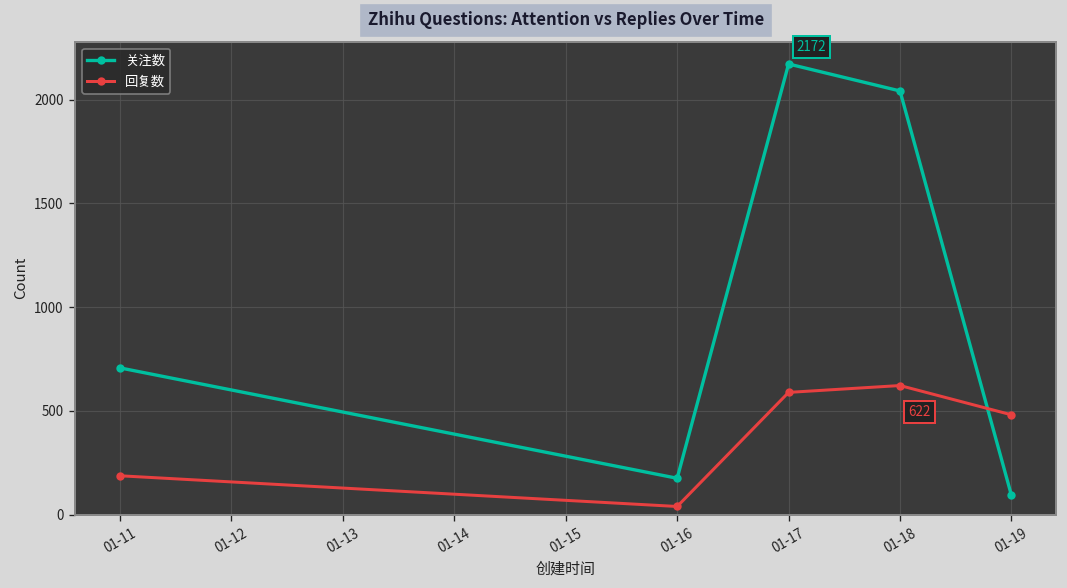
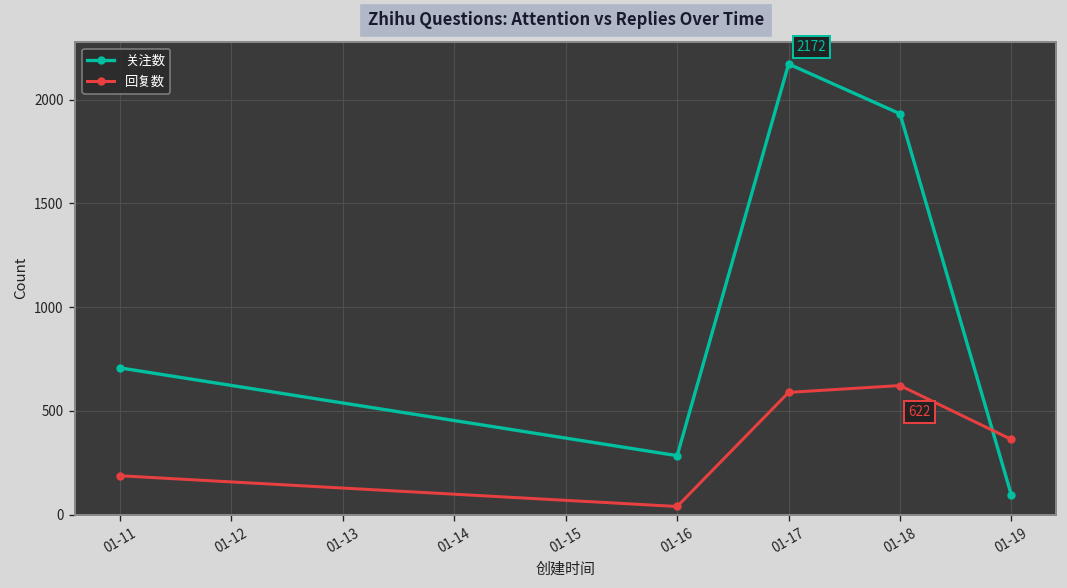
关注数, 01-16: 180 -> 280
关注数, 01-18: 2040 -> 1930
回复数, 01-19: 480 -> 360
